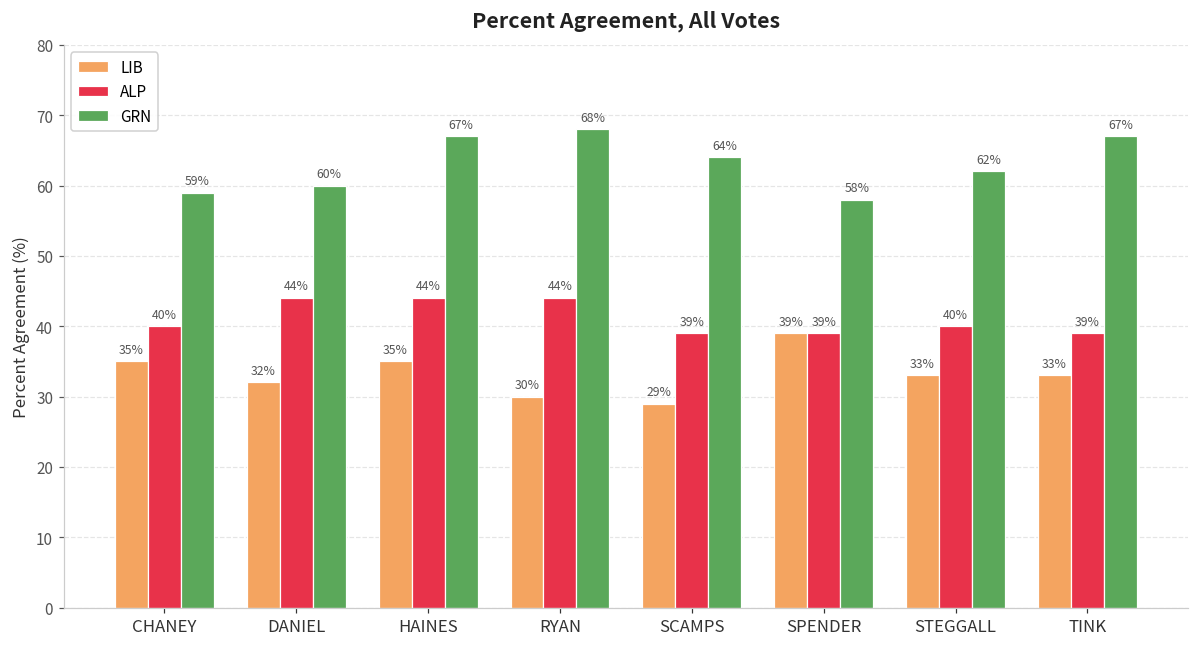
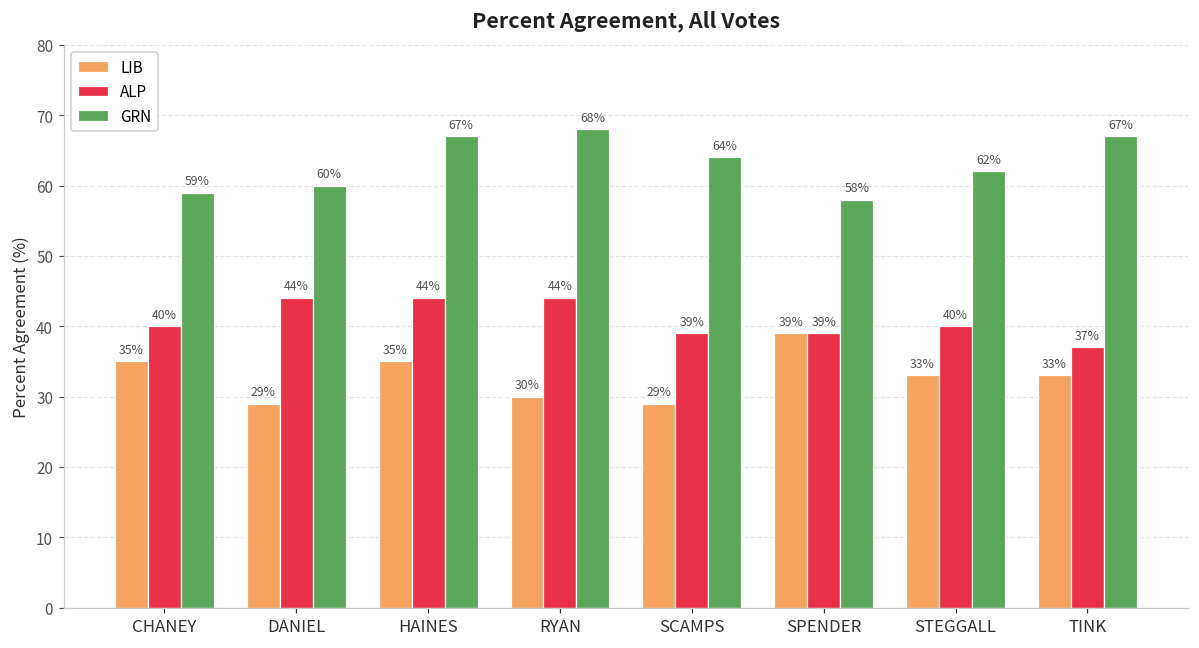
LIB, DANIEL: 32% -> 29%
ALP, TINK: 39% -> 37%
